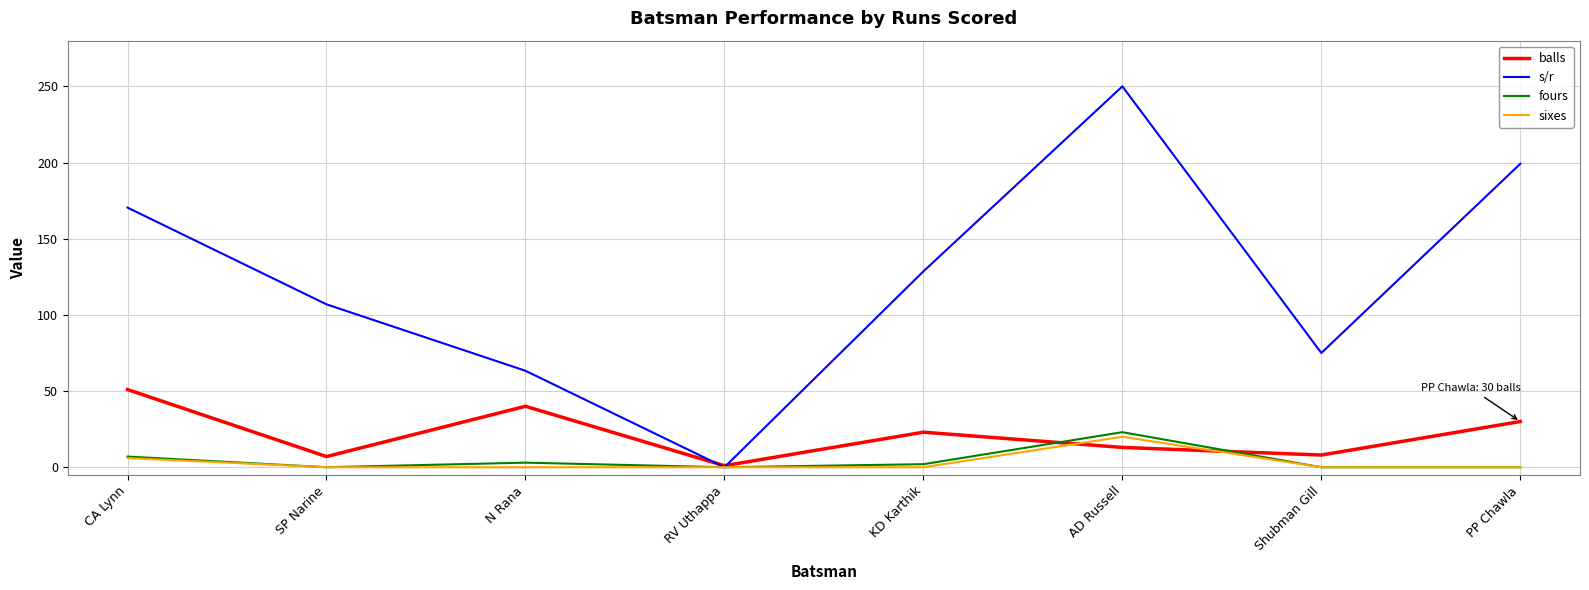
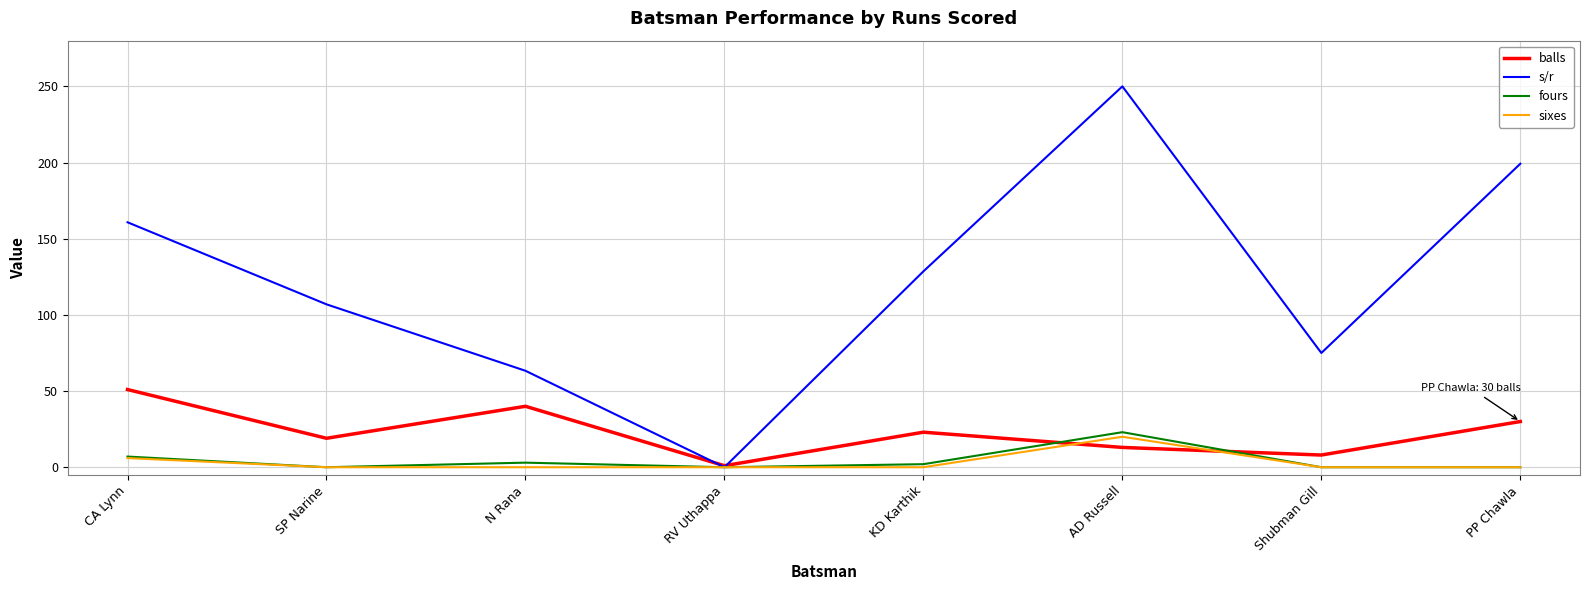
s/r, CA Lynn: 170 -> 161
balls, SP Narine: 7 -> 19
